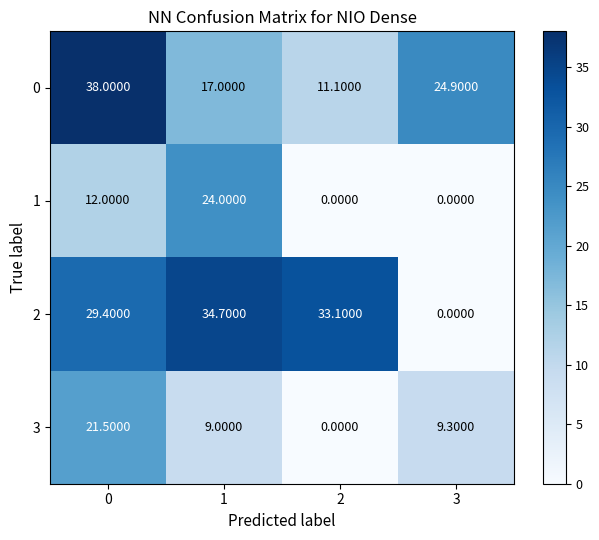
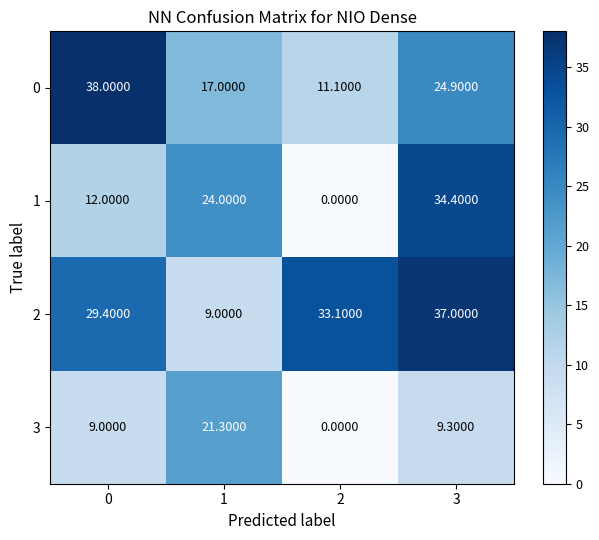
1, 3: 0.0000 -> 34.4000
2, 1: 34.7000 -> 9.0000
2, 3: 0.0000 -> 37.0000
3, 0: 21.5000 -> 9.0000
3, 1: 9.0000 -> 21.3000
